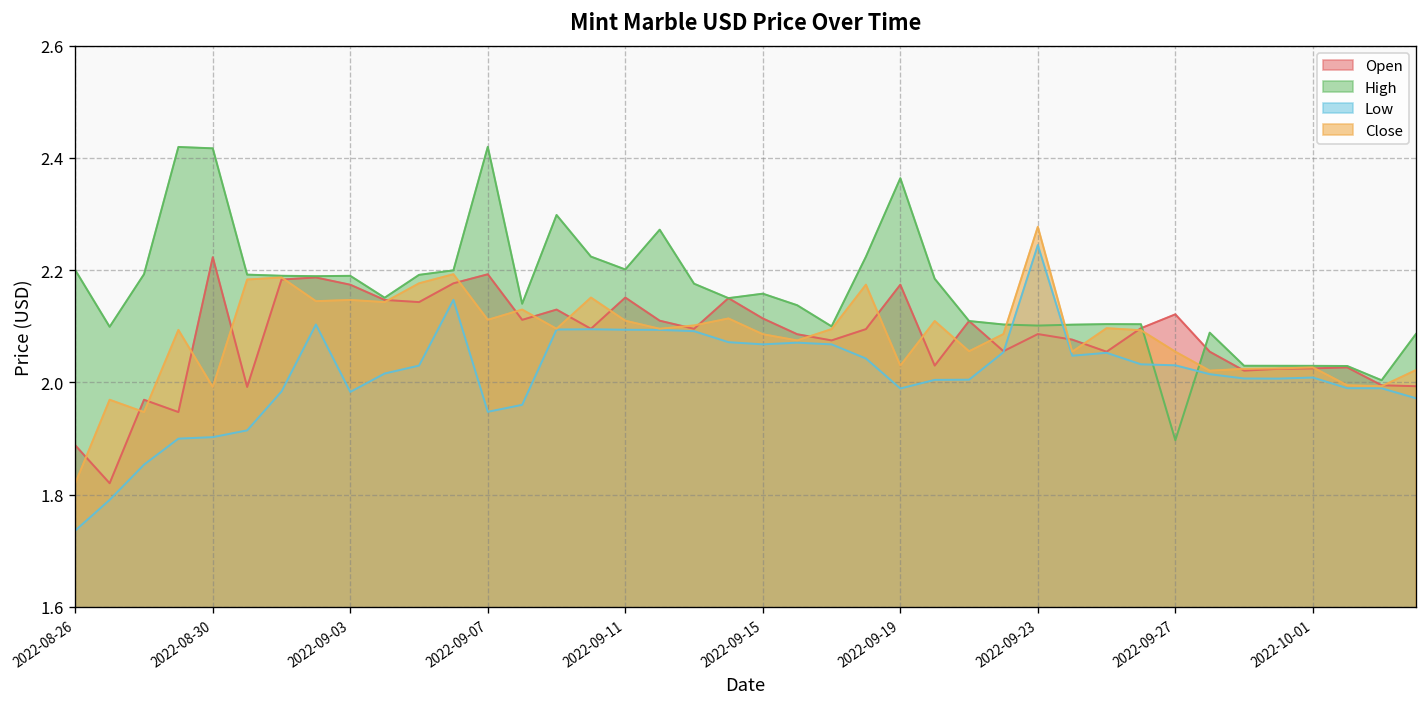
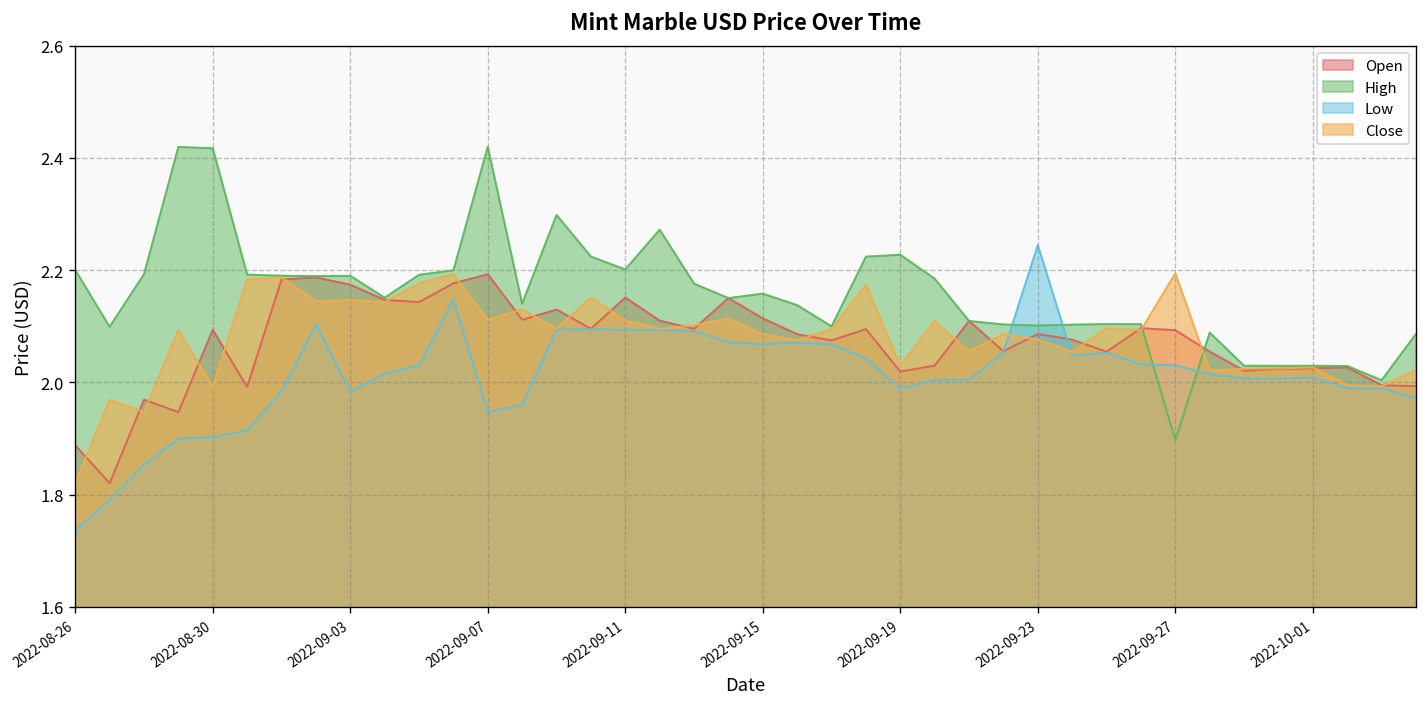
Open, 2022-08-30: 2.22 -> 2.09
Open, 2022-09-19: 2.17 -> 2.02
High, 2022-09-19: 2.36 -> 2.23
Close, 2022-09-23: 2.28 -> 2.08
Open, 2022-09-27: 2.12 -> 2.09
Close, 2022-09-27: 2.05 -> 2.19
